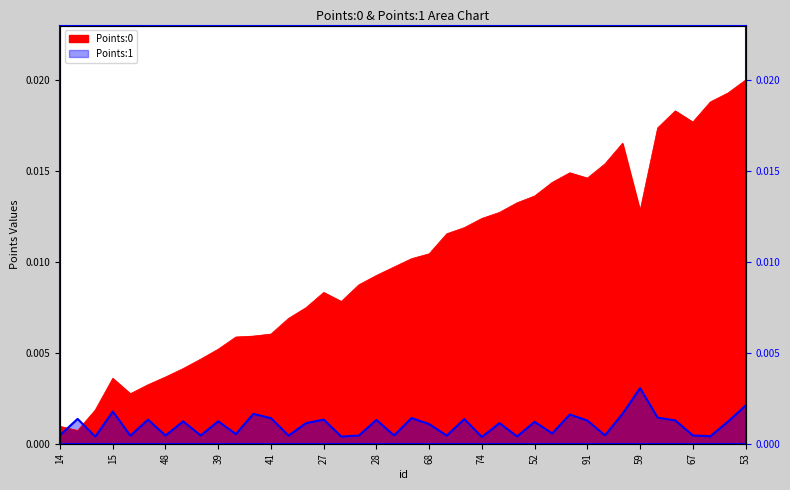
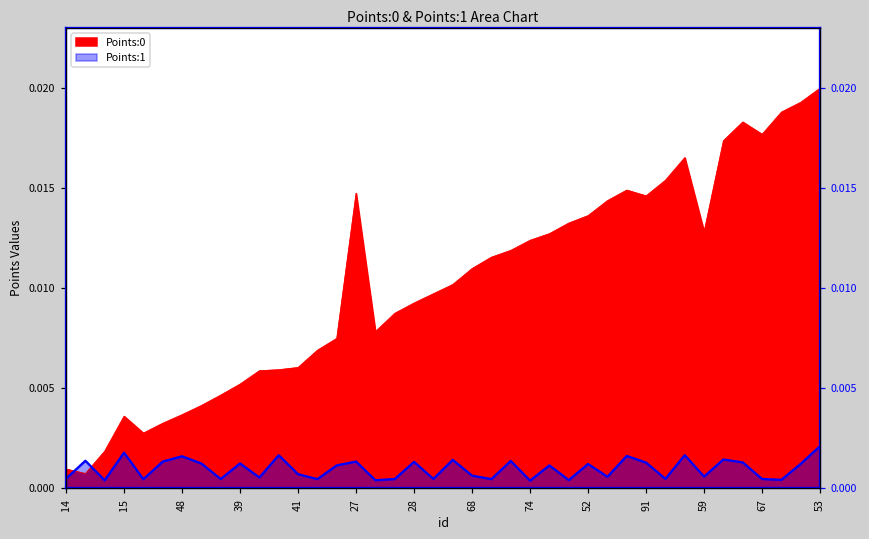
Points:1, 48: 0.0005 -> 0.0016
Points:1, 41: 0.0014 -> 0.0007
Points:0, 27: 0.0083 -> 0.0147
Points:0, 68: 0.0104 -> 0.0110
Points:1, 68: 0.0011 -> 0.0006
Points:1, 59: 0.0031 -> 0.0006
